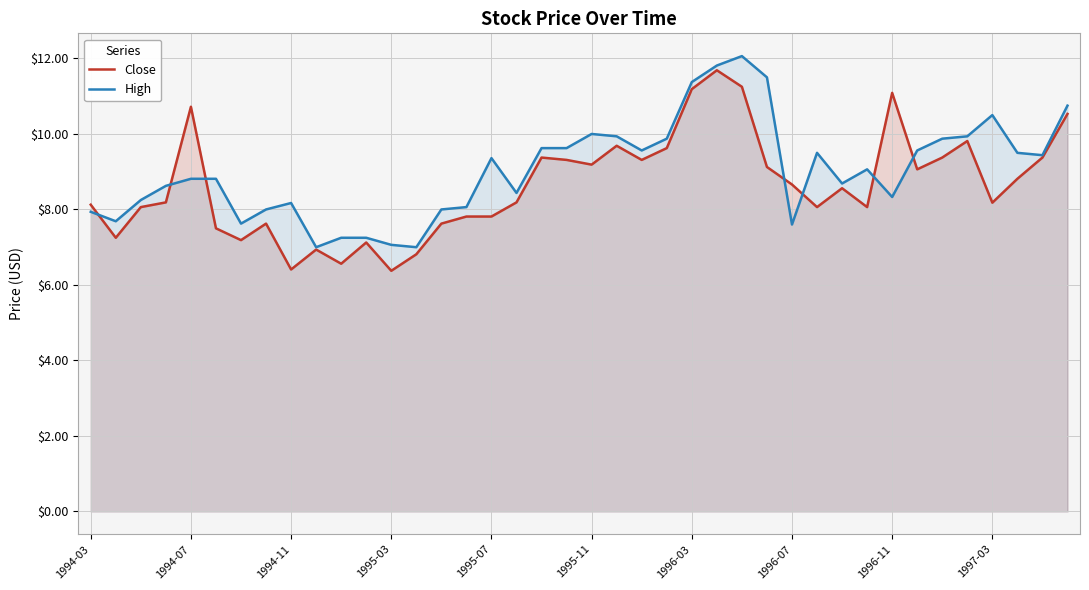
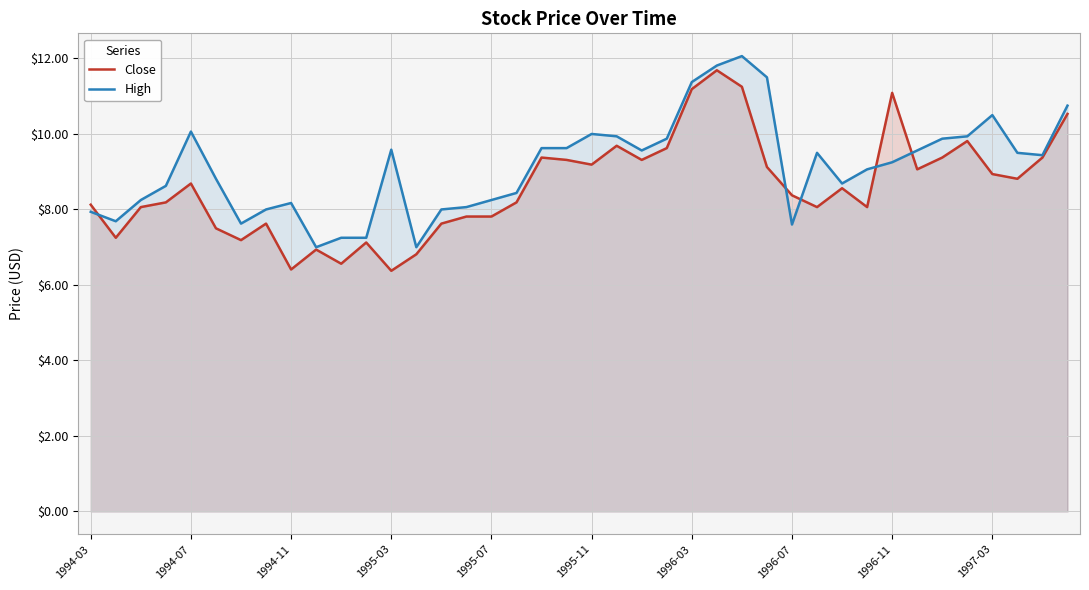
Close, 1994-07: $10.7 -> $8.7
High, 1994-07: $8.8 -> $10.1
High, 1995-03: $7.1 -> $9.6
High, 1995-07: $9.4 -> $8.3
Close, 1996-07: $8.7 -> $8.4
High, 1996-11: $8.3 -> $9.3
Close, 1997-03: $8.2 -> $8.9
